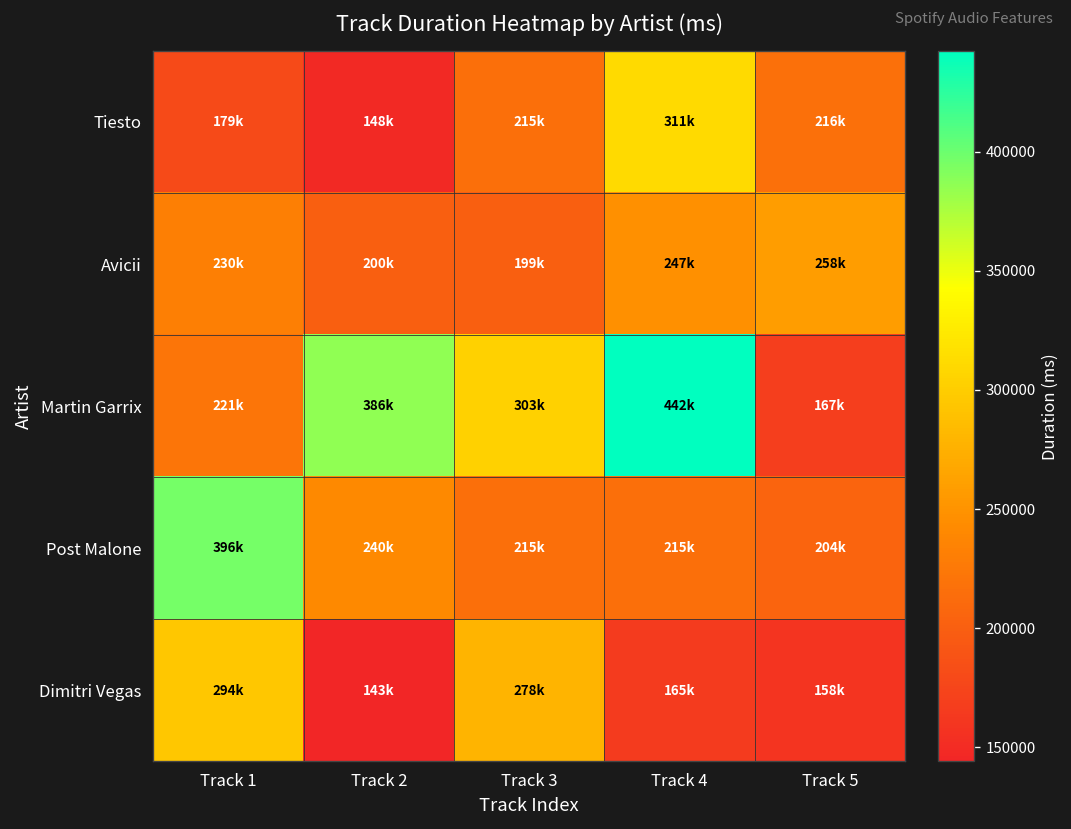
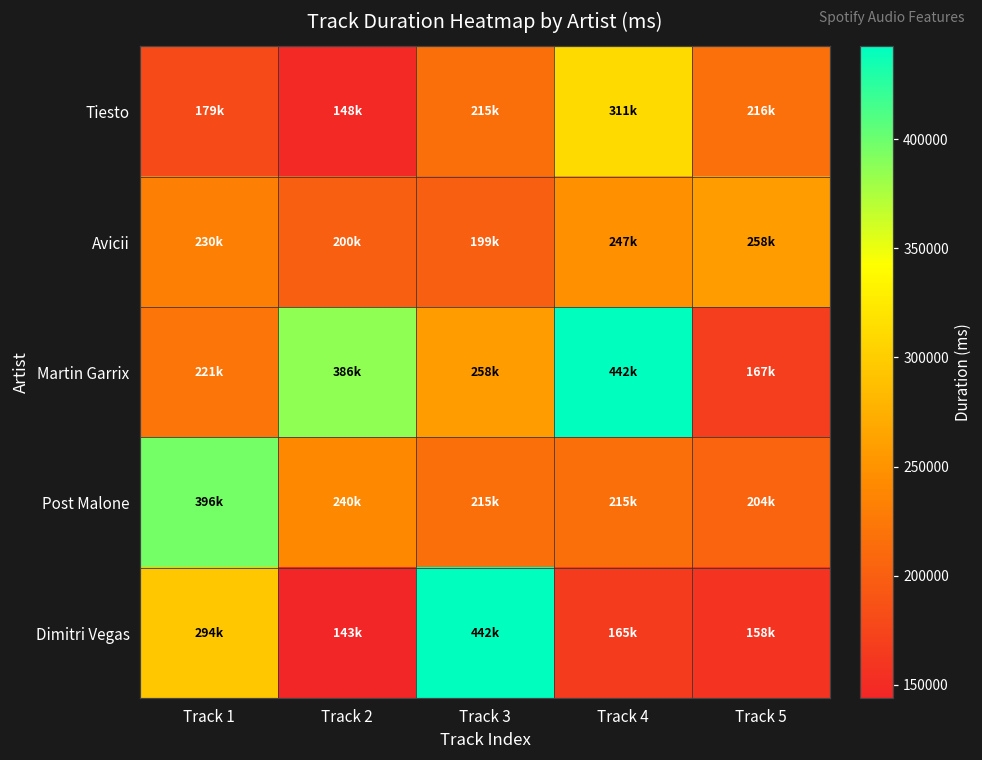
Martin Garrix, Track 3: 303k -> 258k
Dimitri Vegas, Track 3: 278k -> 442k
